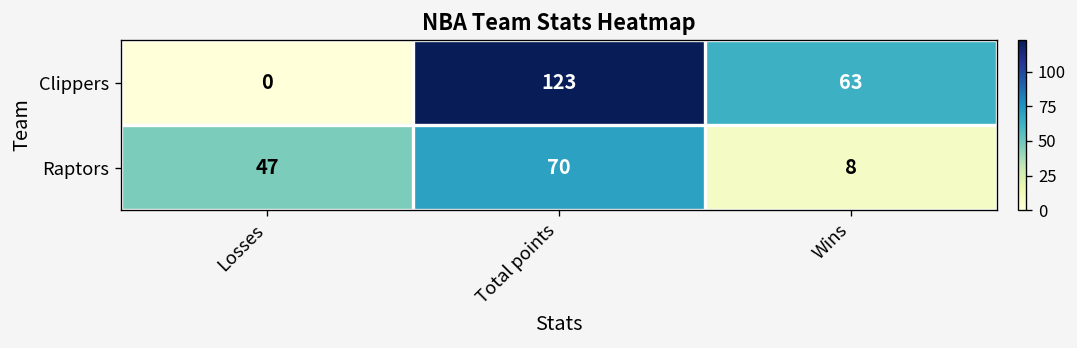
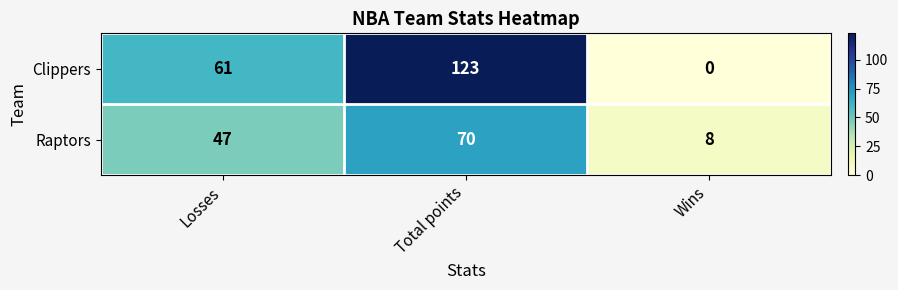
Clippers, Losses: 0 -> 61
Clippers, Wins: 63 -> 0
